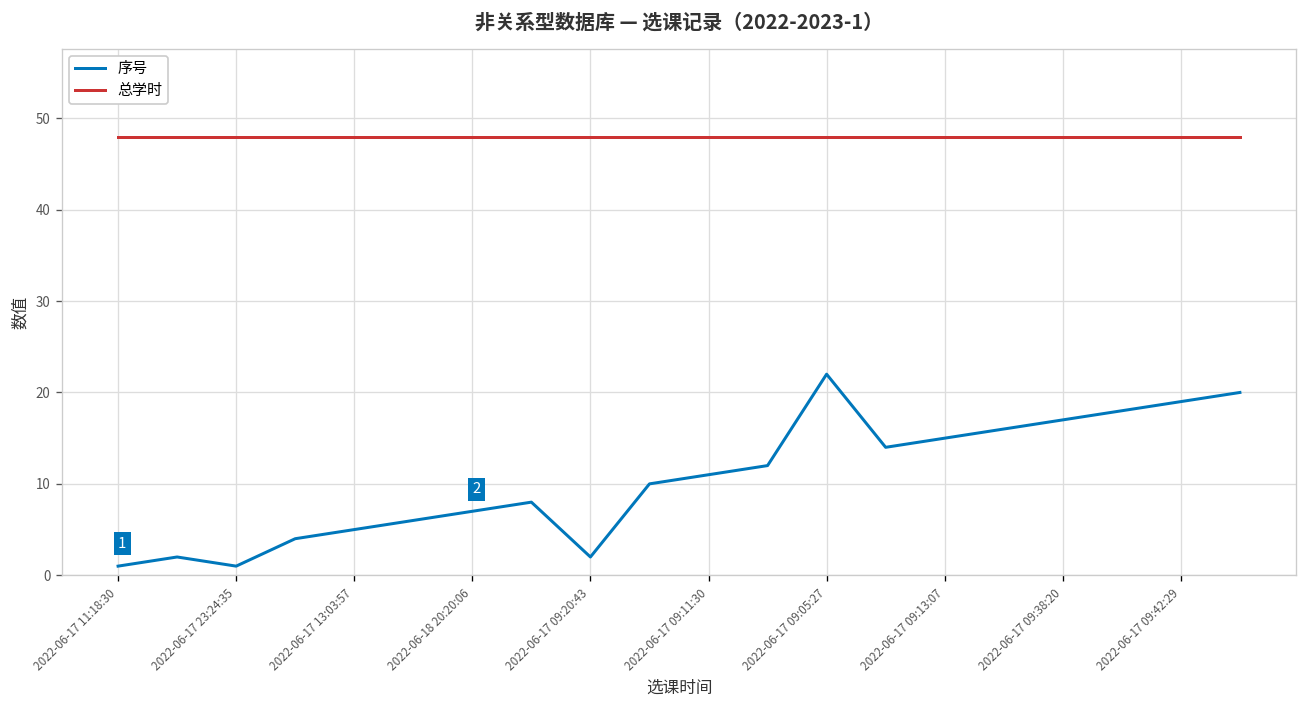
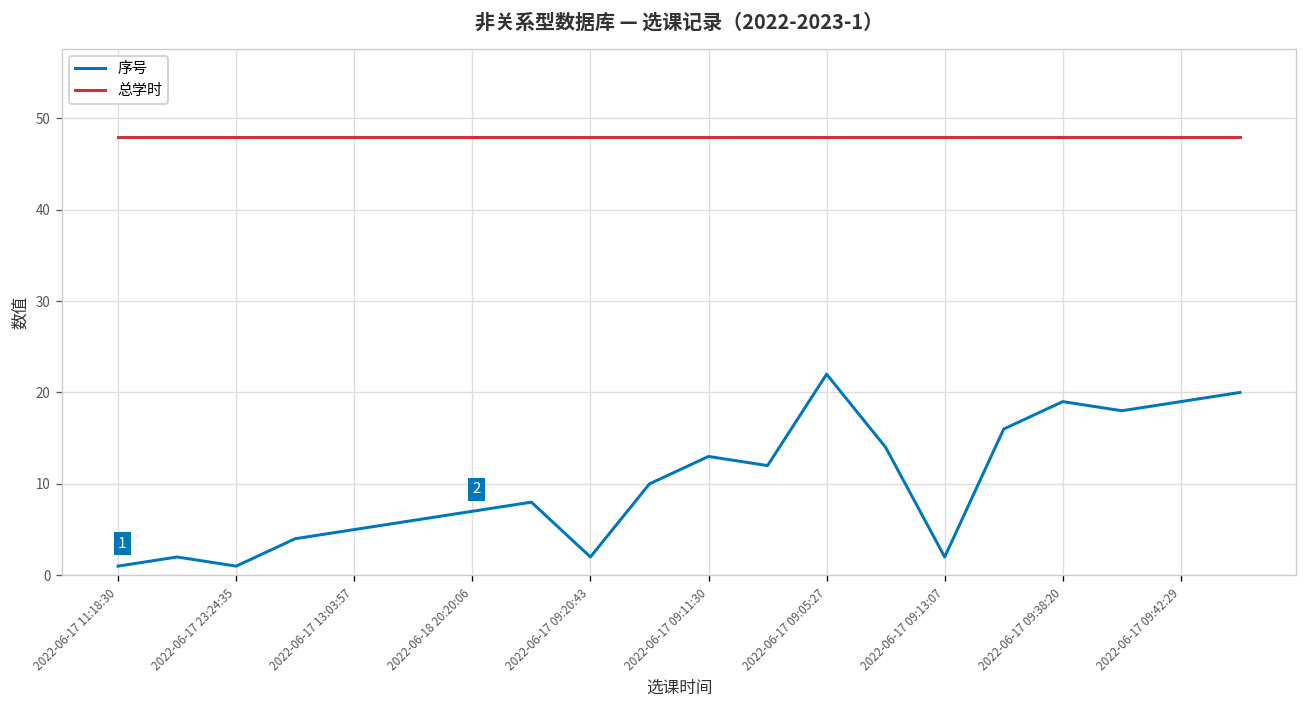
序号, 2022-06-17 09:11:30: 11 -> 13
序号, 2022-06-17 09:13:07: 15 -> 2
序号, 2022-06-17 09:38:20: 17 -> 19
